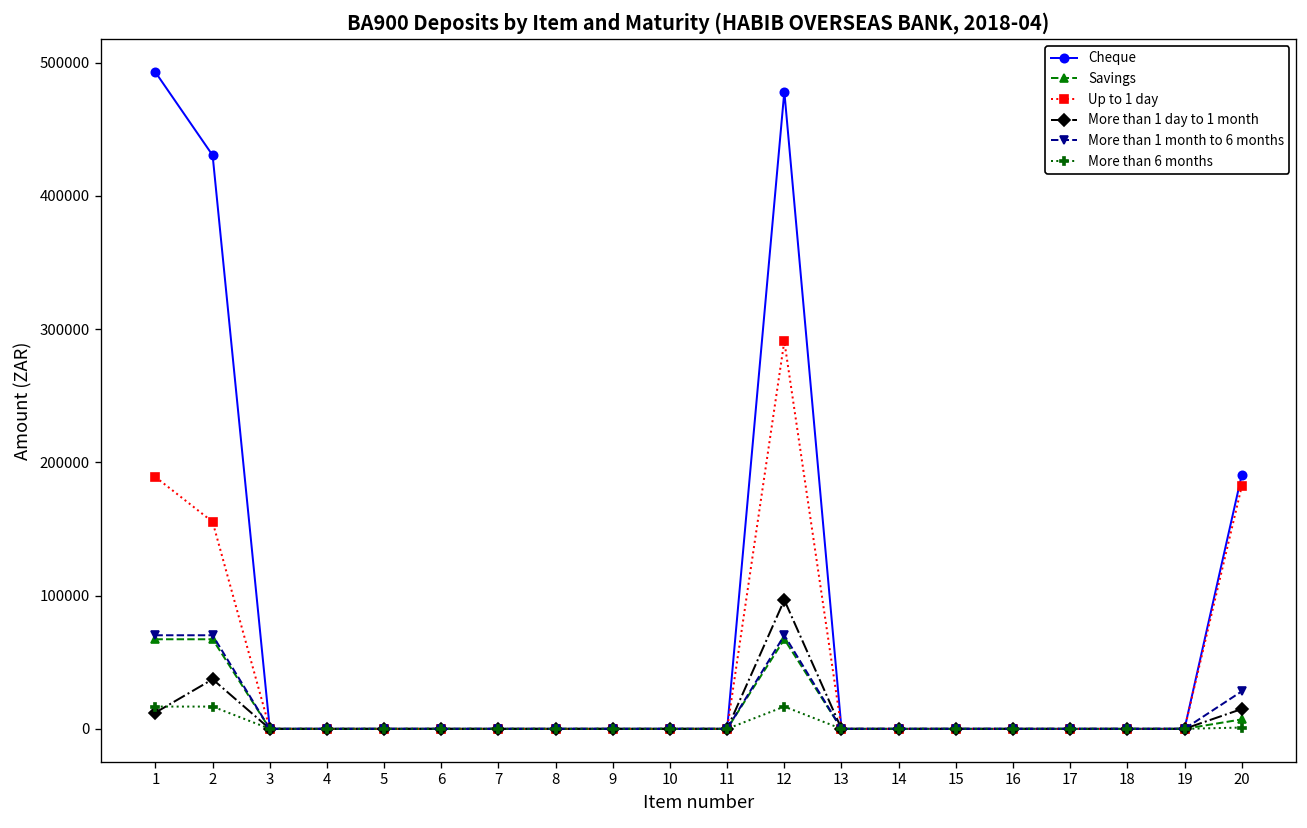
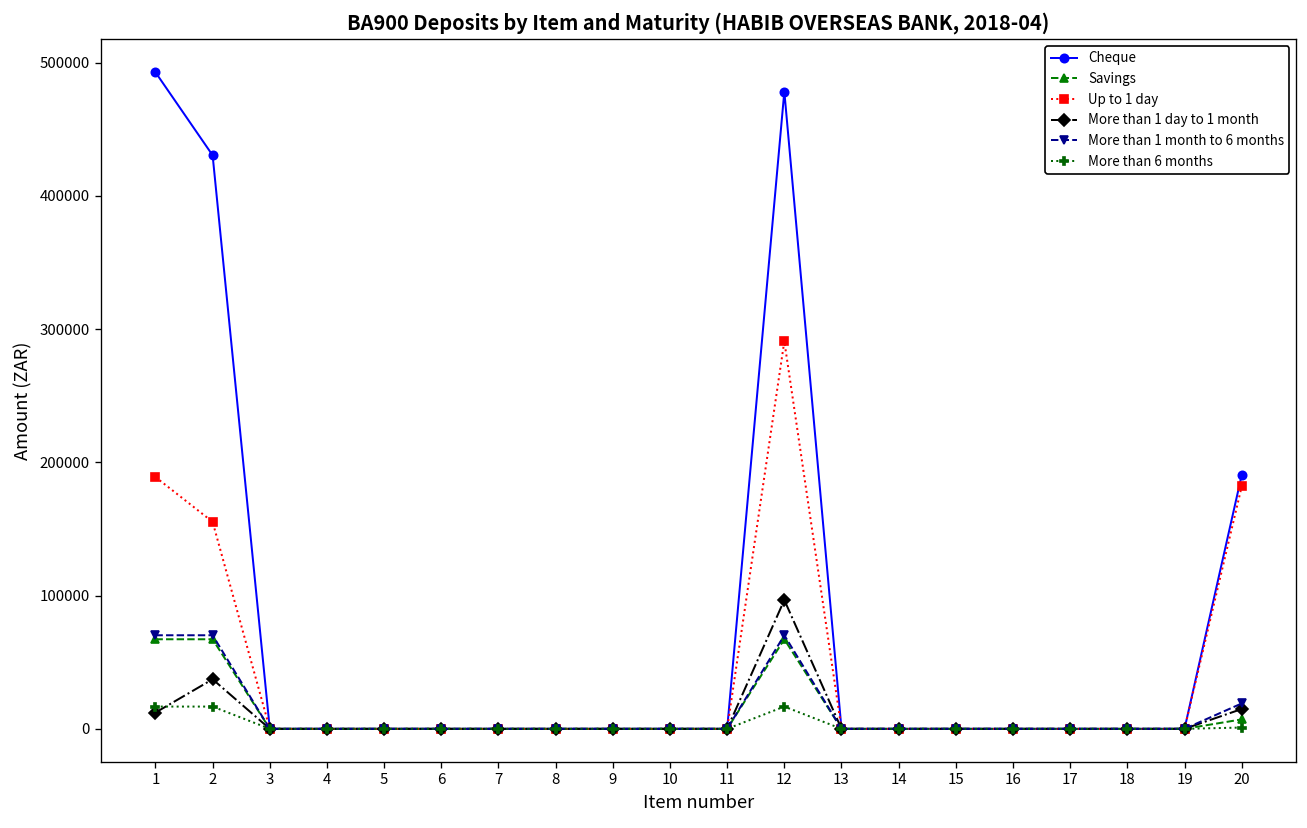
More than 1 month to 6 months, 20: 28000 -> 19000
